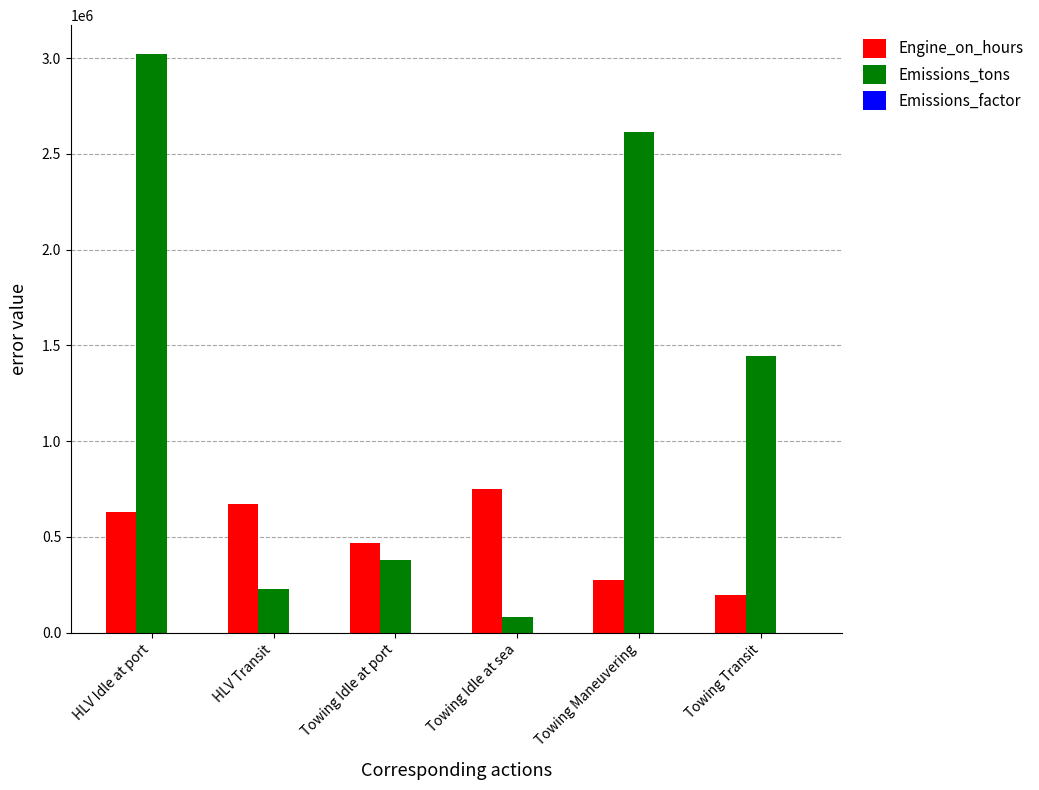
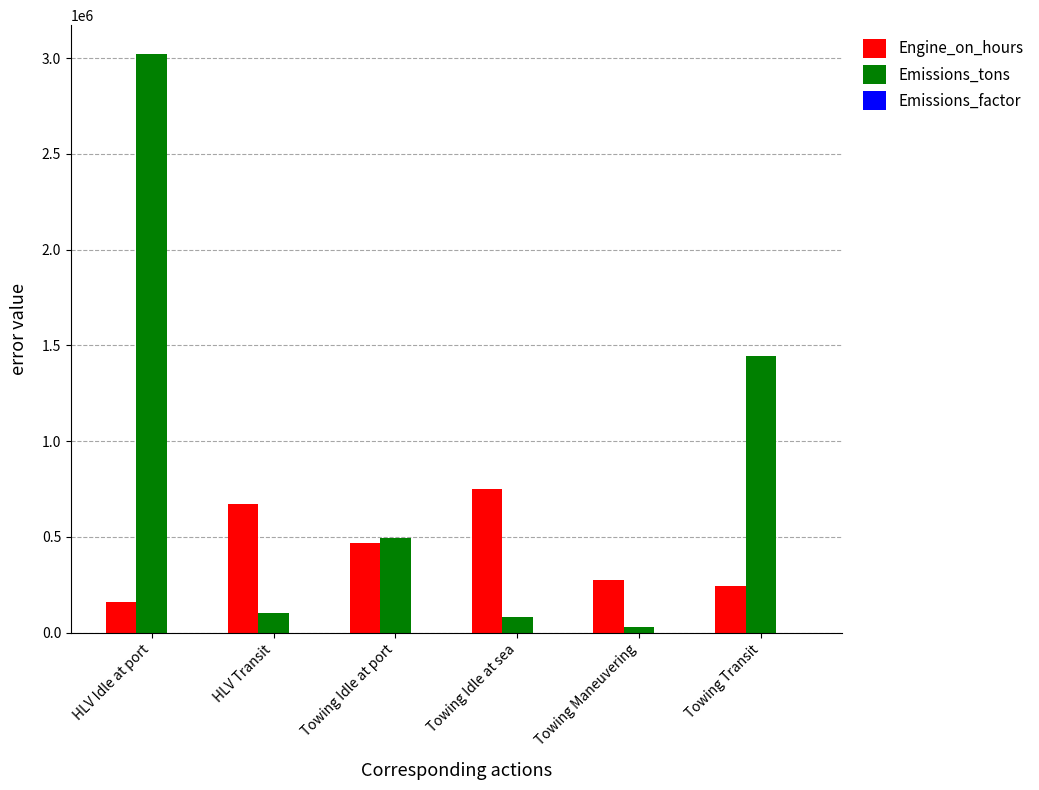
Engine_on_hours, HLV Idle at port: 630000 -> 160000
Emissions_tons, HLV Transit: 230000 -> 100000
Emissions_tons, Towing Idle at port: 380000 -> 500000
Emissions_tons, Towing Maneuvering: 2620000 -> 30000
Engine_on_hours, Towing Transit: 200000 -> 240000
